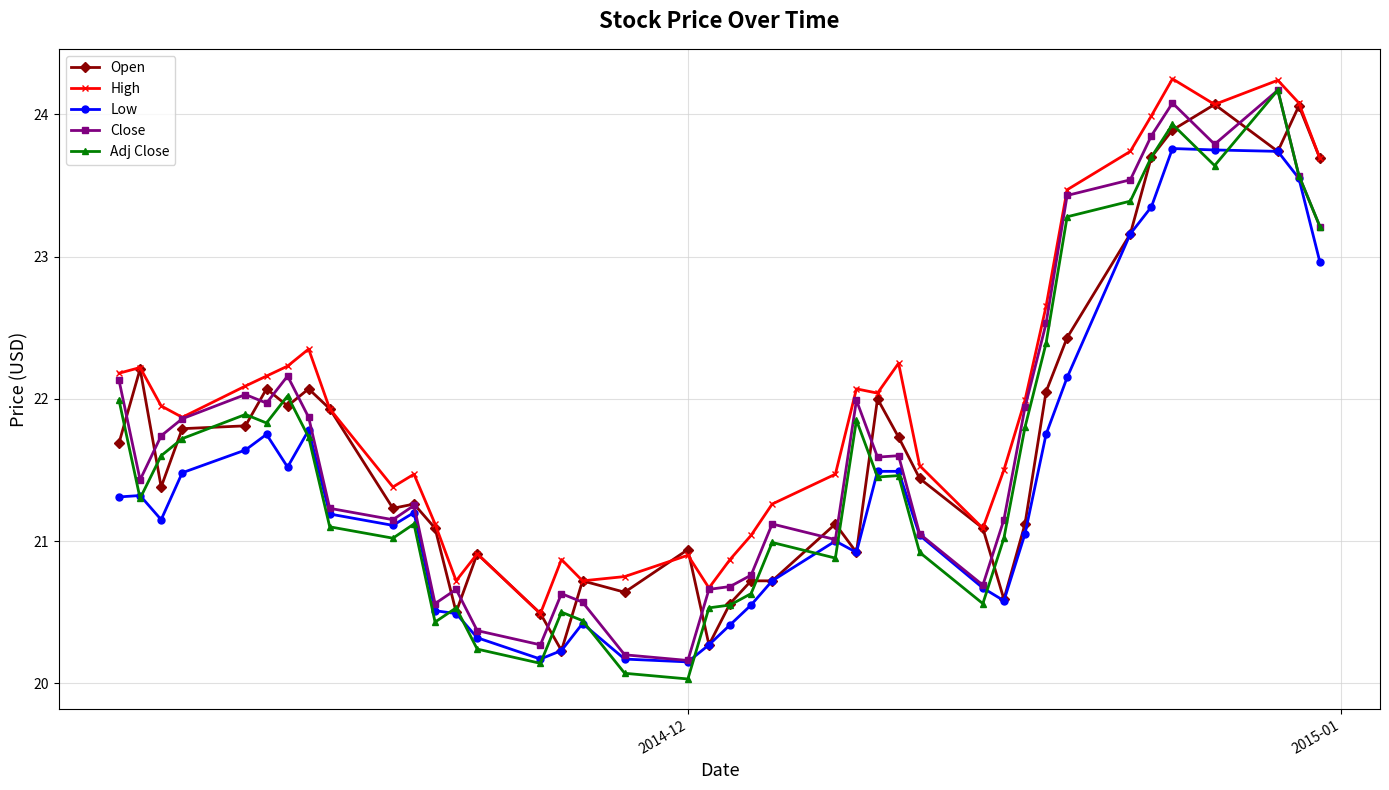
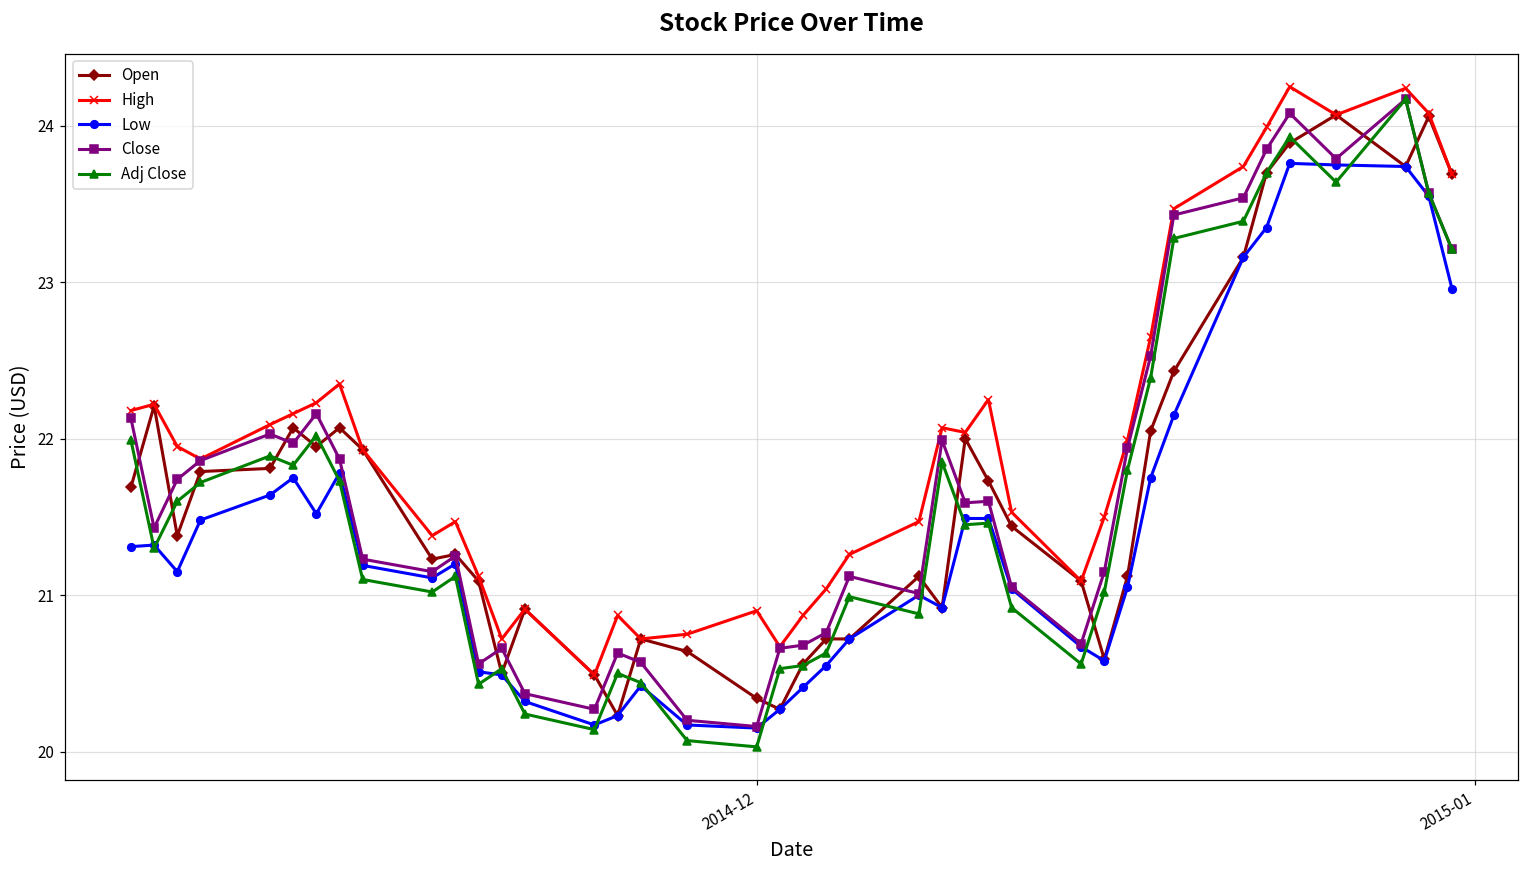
Open, 2014-12: 20.94 -> 20.34
